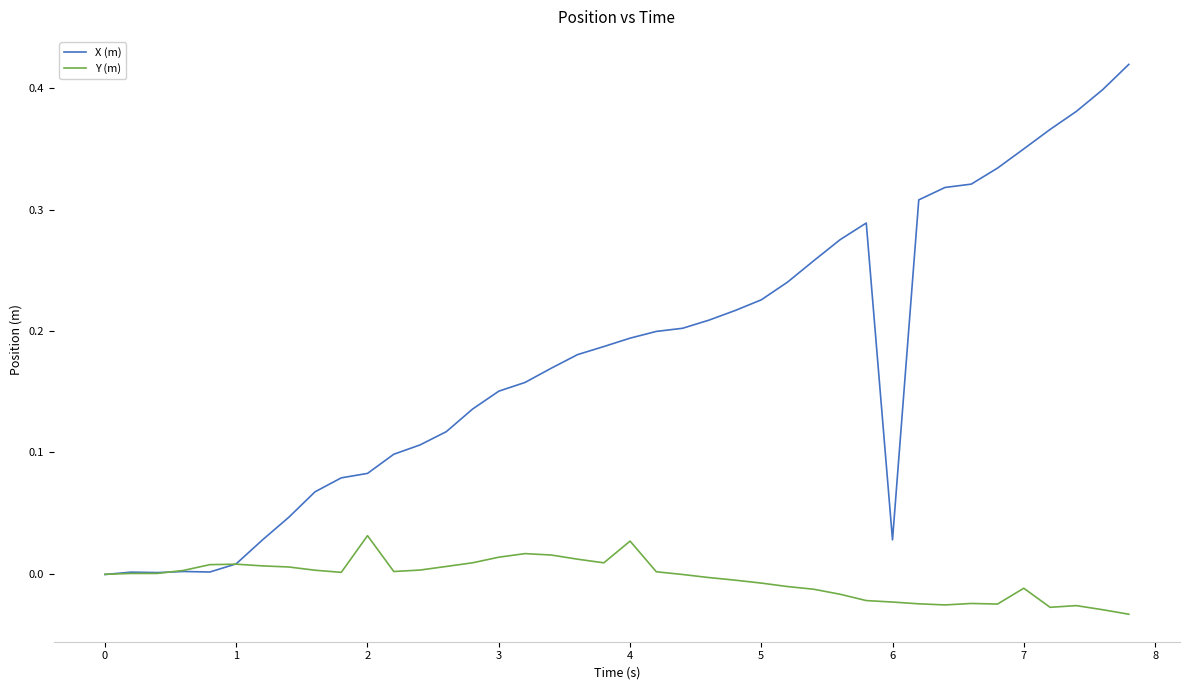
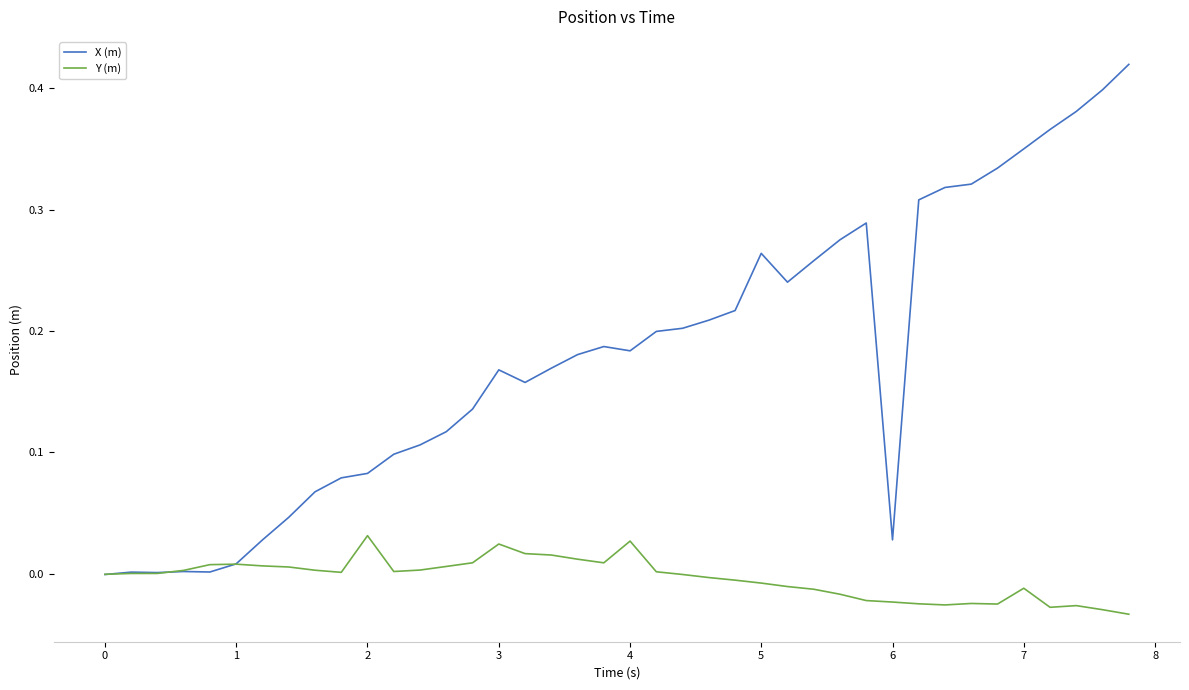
X (m), 3: 0.150 -> 0.168
Y (m), 3: 0.014 -> 0.025
X (m), 4: 0.194 -> 0.184
X (m), 5: 0.226 -> 0.264
